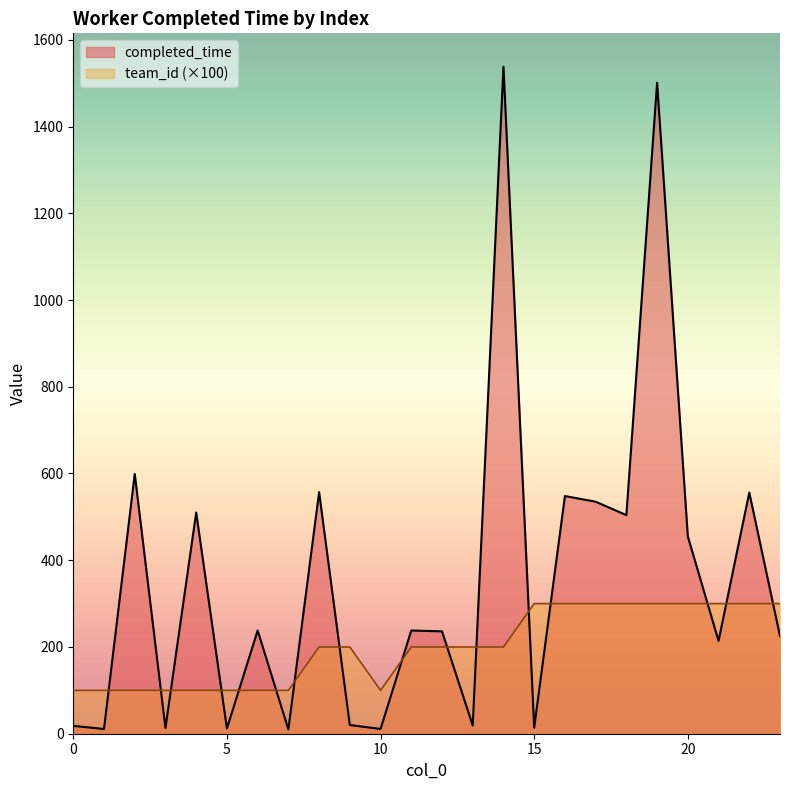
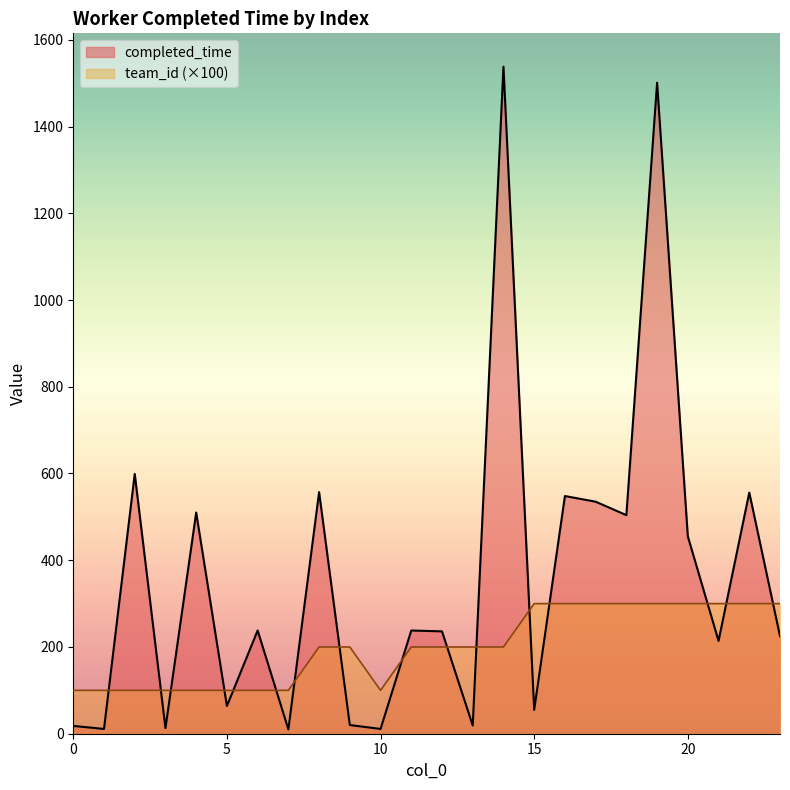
completed_time, 5: 10 -> 60
completed_time, 15: 10 -> 60
